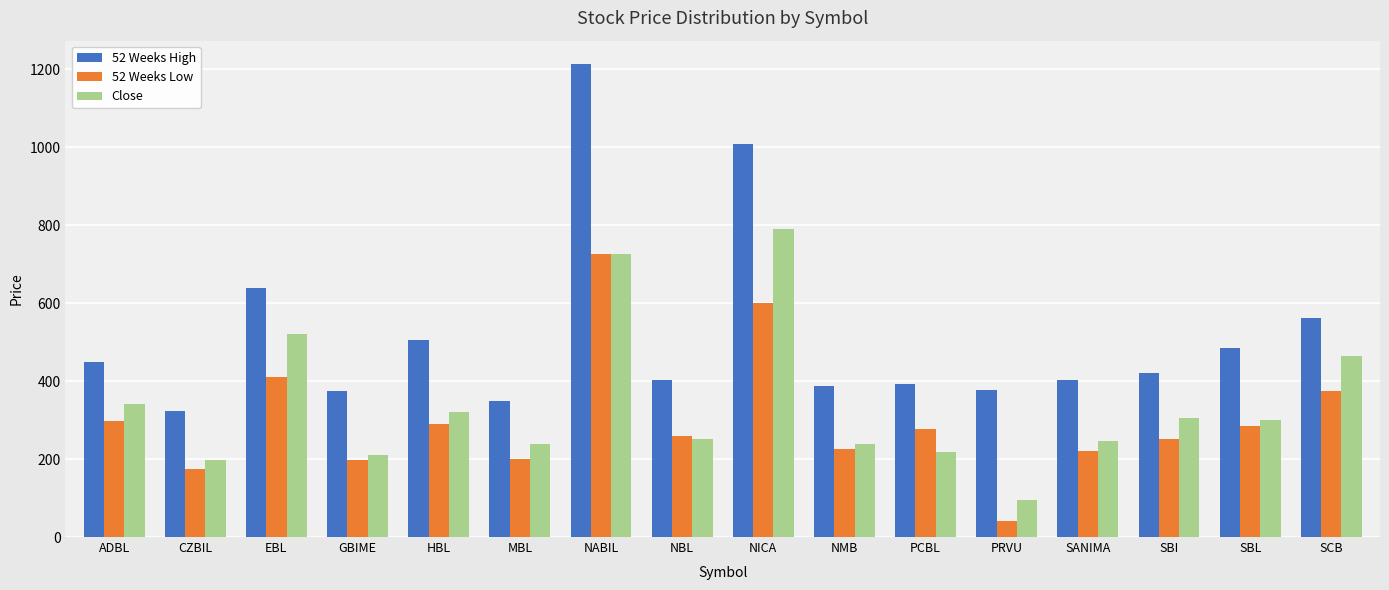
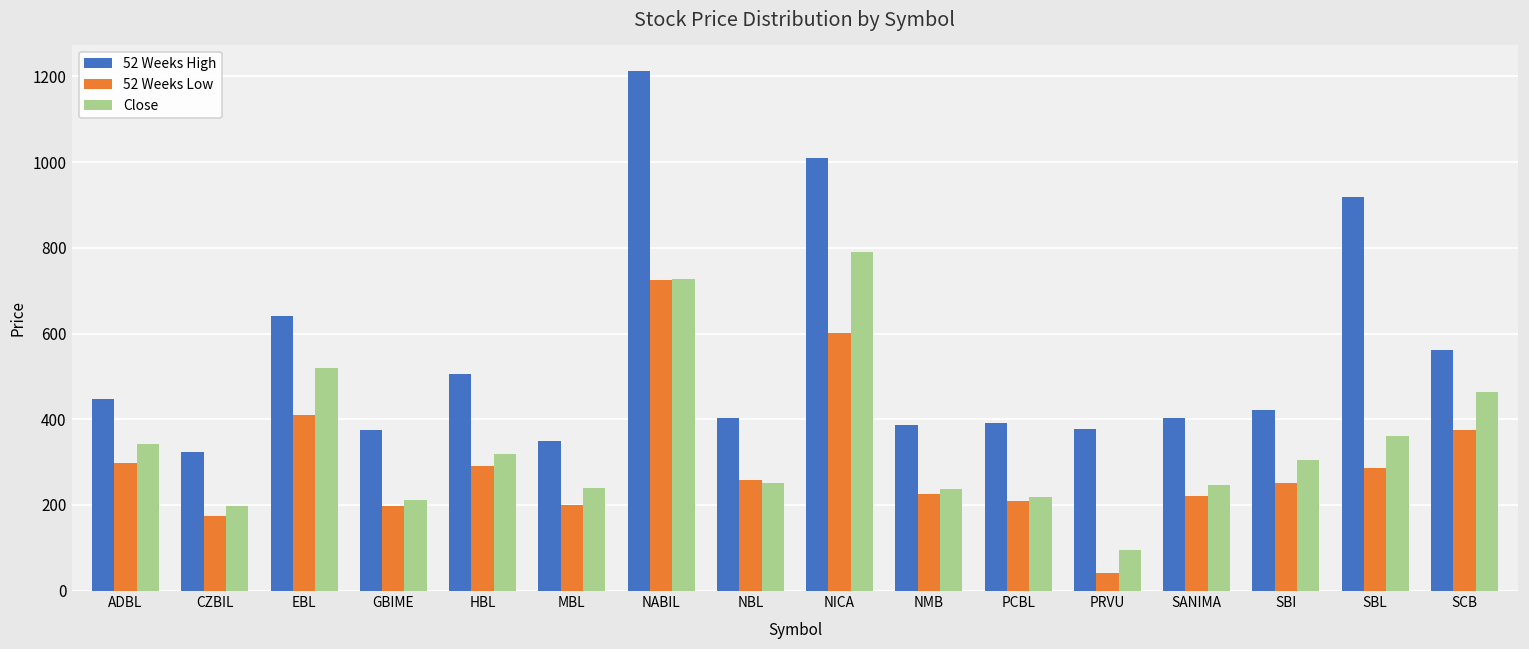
52 Weeks Low, PCBL: 280 -> 210
52 Weeks High, SBL: 490 -> 920
Close, SBL: 300 -> 360
